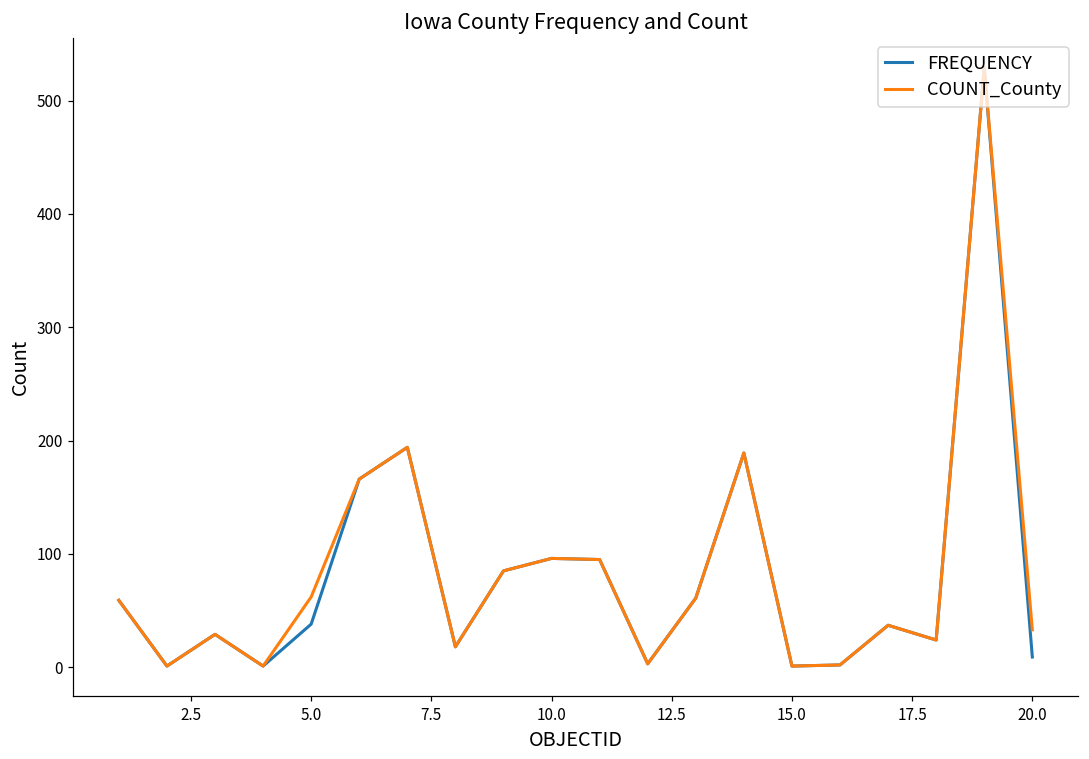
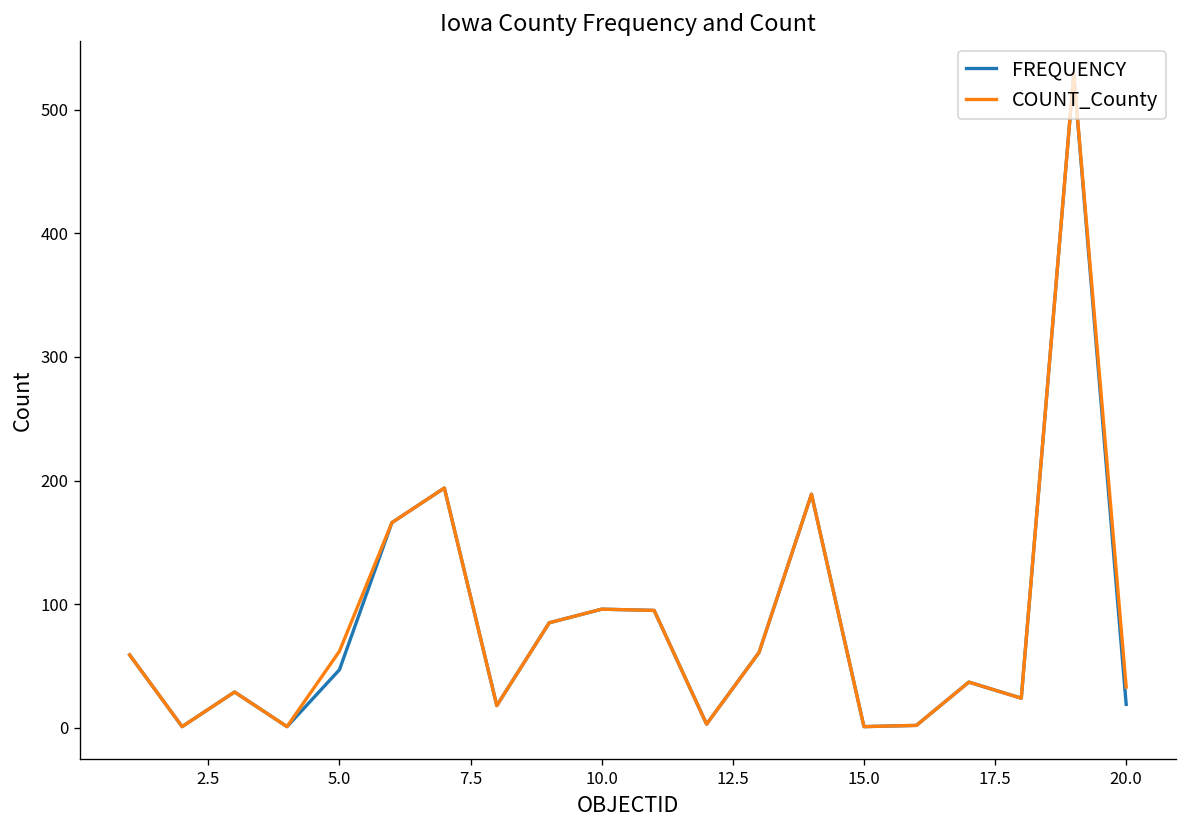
FREQUENCY, 5.0: 38 -> 47
FREQUENCY, 20.0: 9 -> 19
